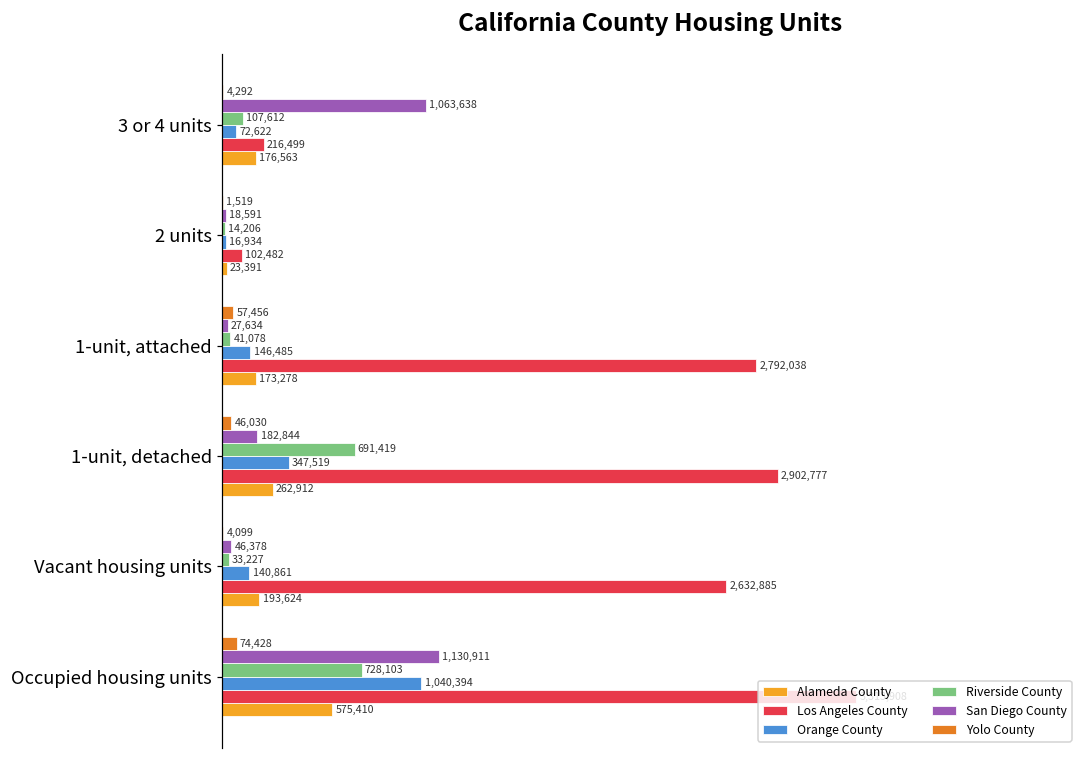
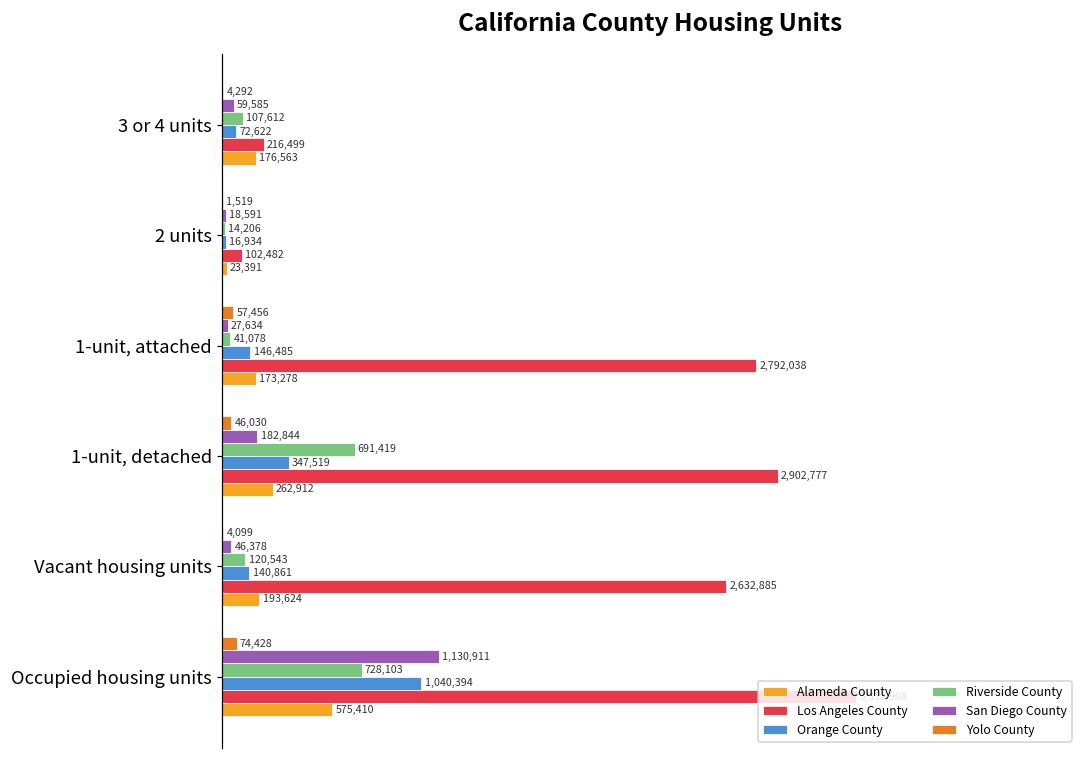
San Diego County, 3 or 4 units: 1,063,638 -> 59,585
Riverside County, Vacant housing units: 33,227 -> 120,543
